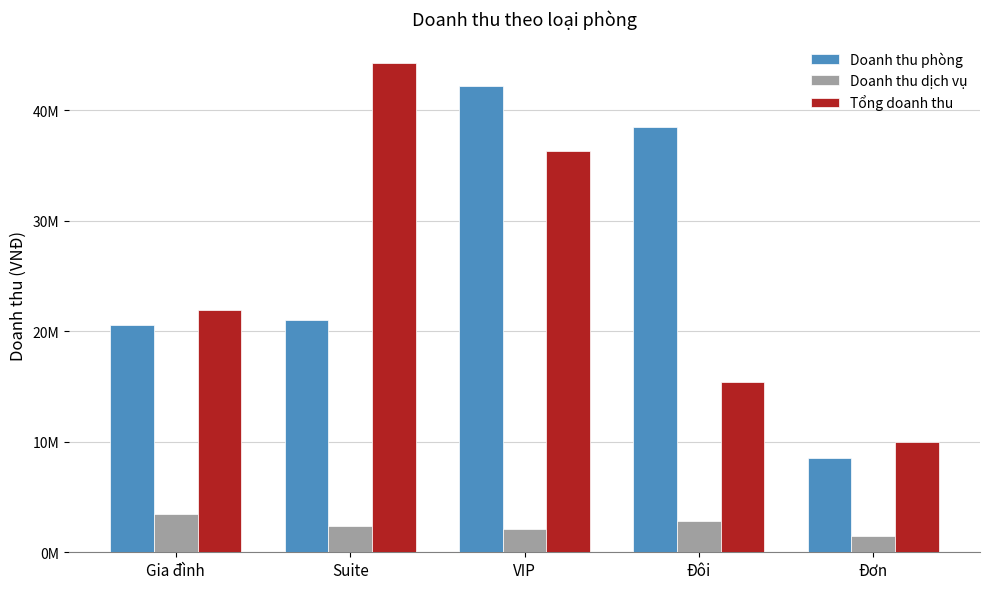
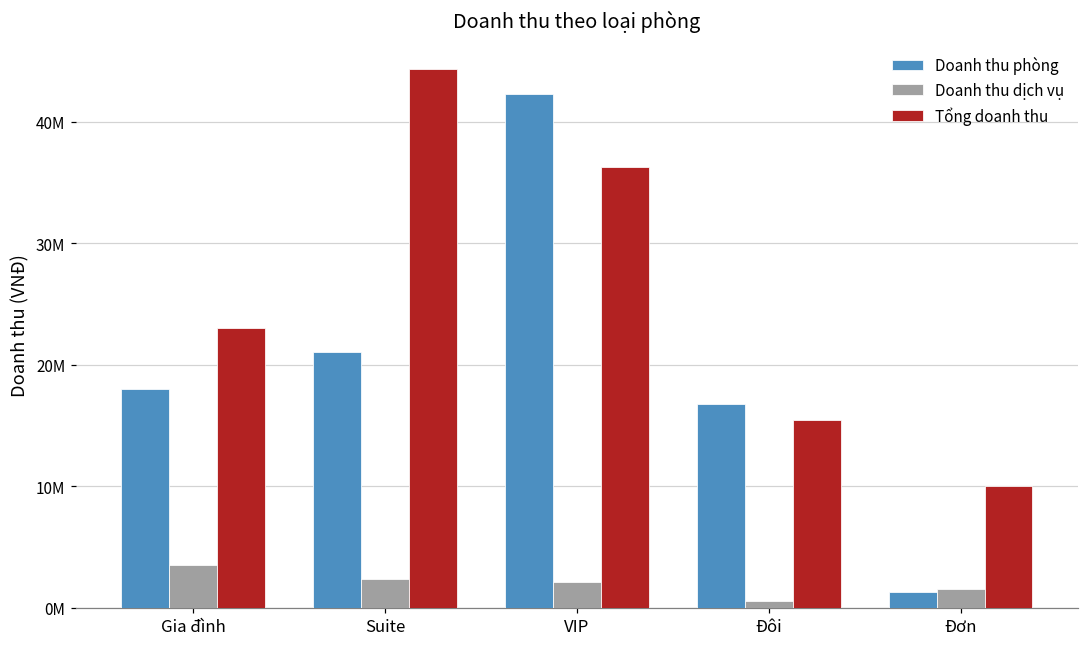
Doanh thu phòng, Gia đình: 20600000 -> 18000000
Tổng doanh thu, Gia đình: 21900000 -> 23100000
Doanh thu phòng, Đôi: 38500000 -> 16800000
Doanh thu dịch vụ, Đôi: 2800000 -> 600000
Doanh thu phòng, Đơn: 8500000 -> 1300000
